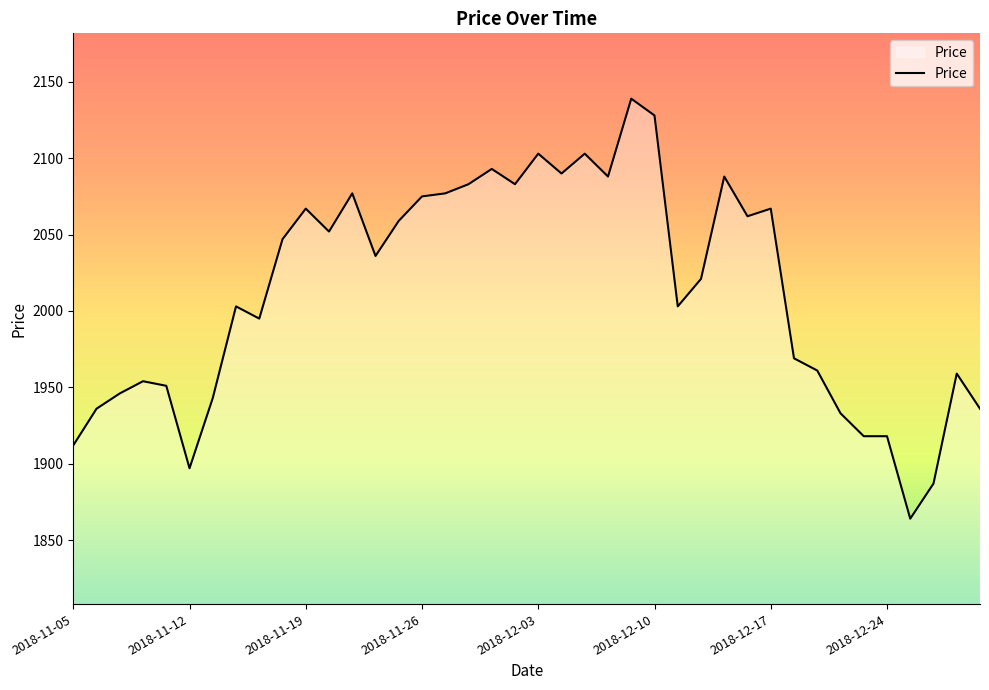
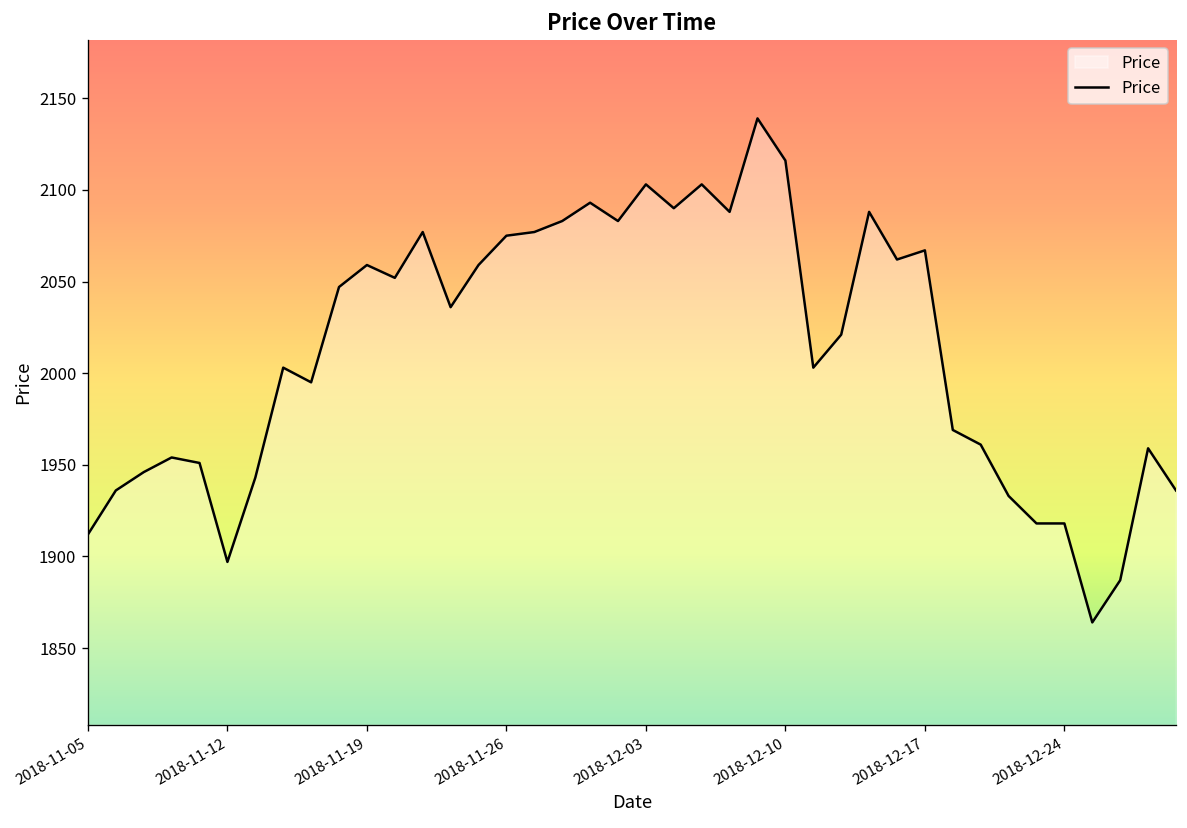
2018-11-19: 2067 -> 2059
2018-12-10: 2128 -> 2116
